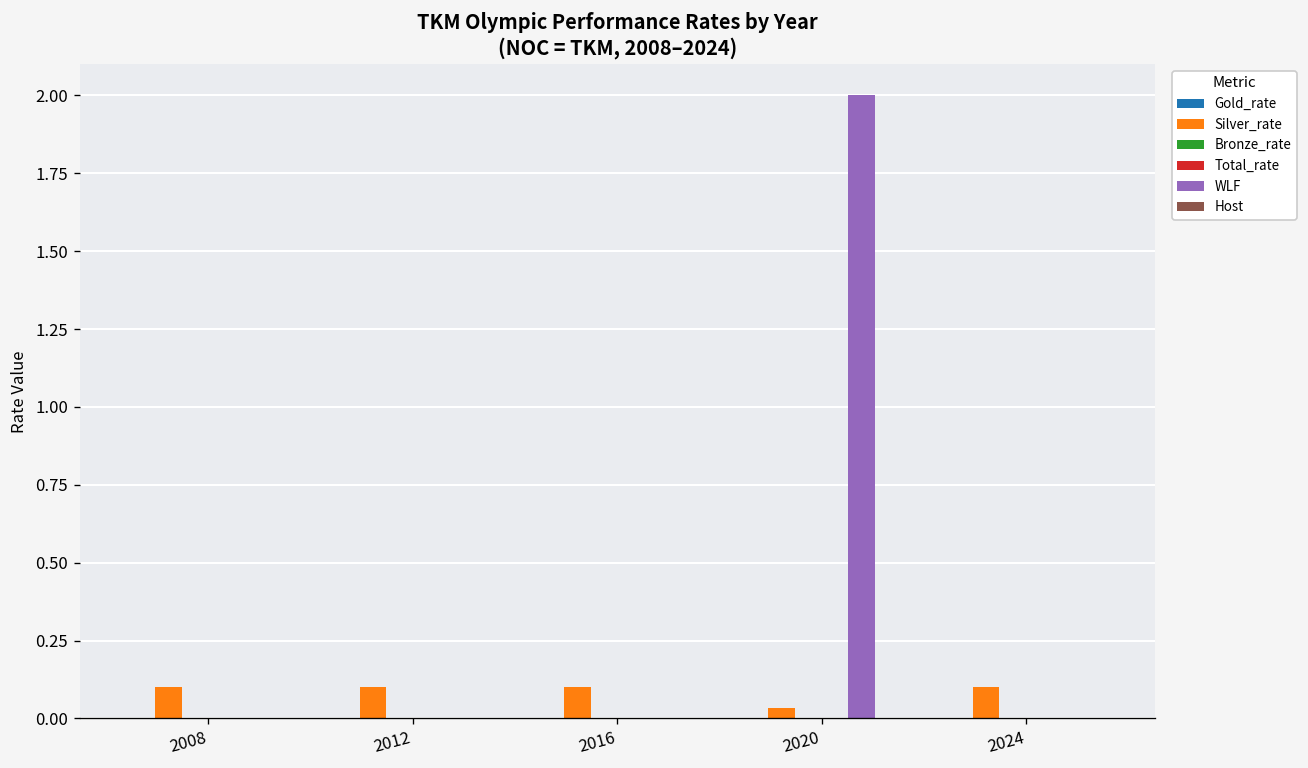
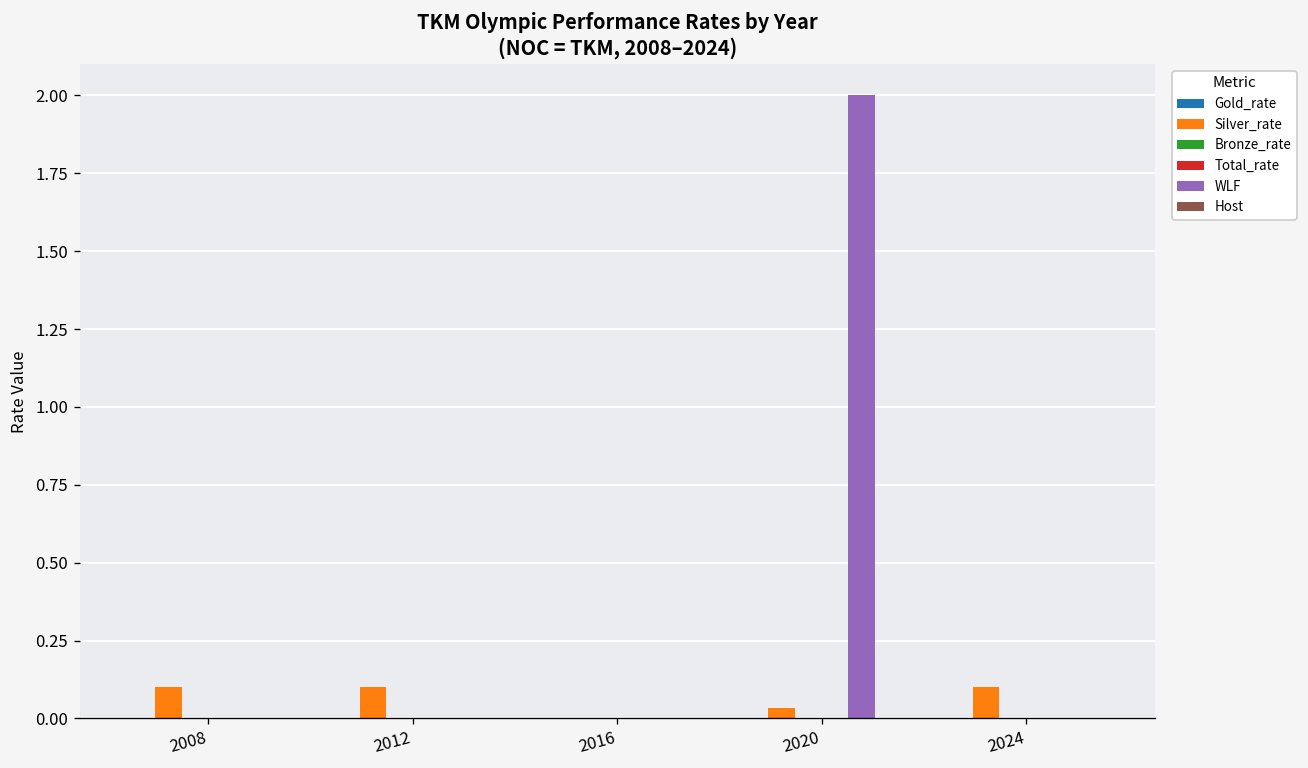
Silver_rate, 2016: 0.1 -> 0.0
